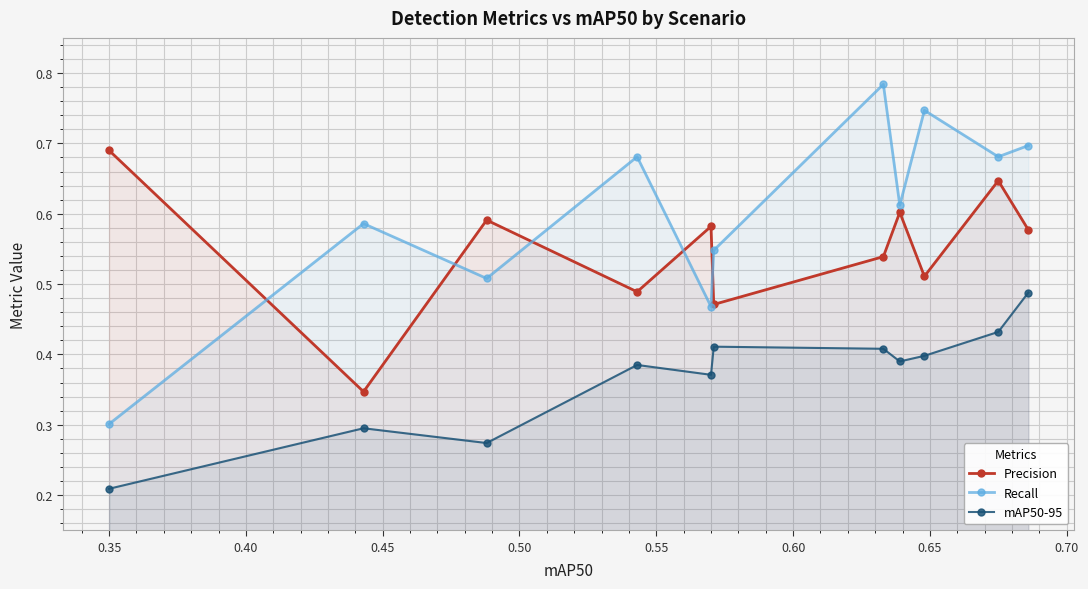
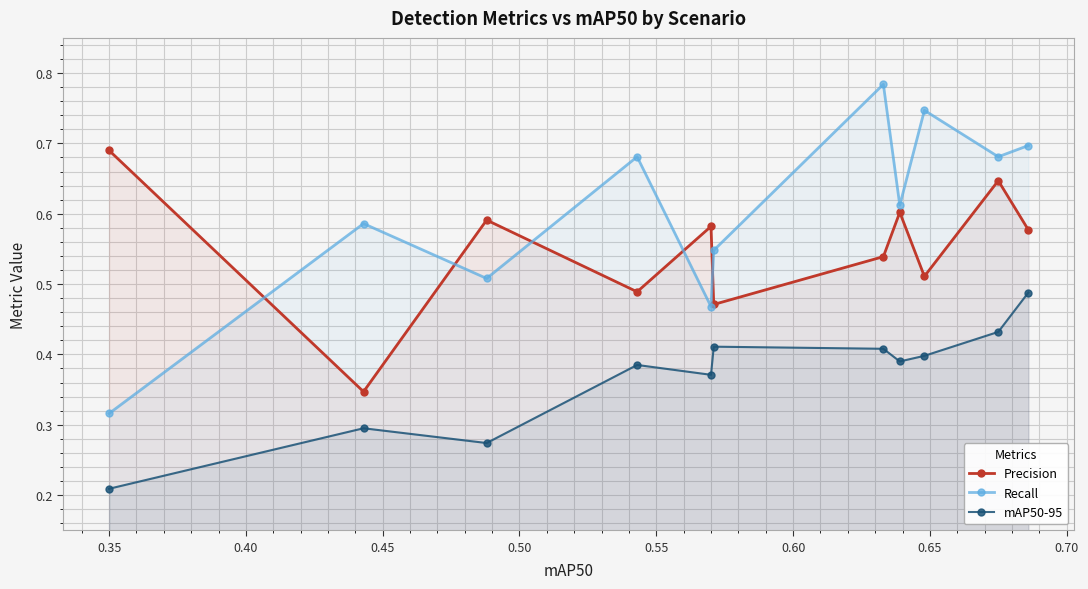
Recall, 0.35: 0.30 -> 0.32
